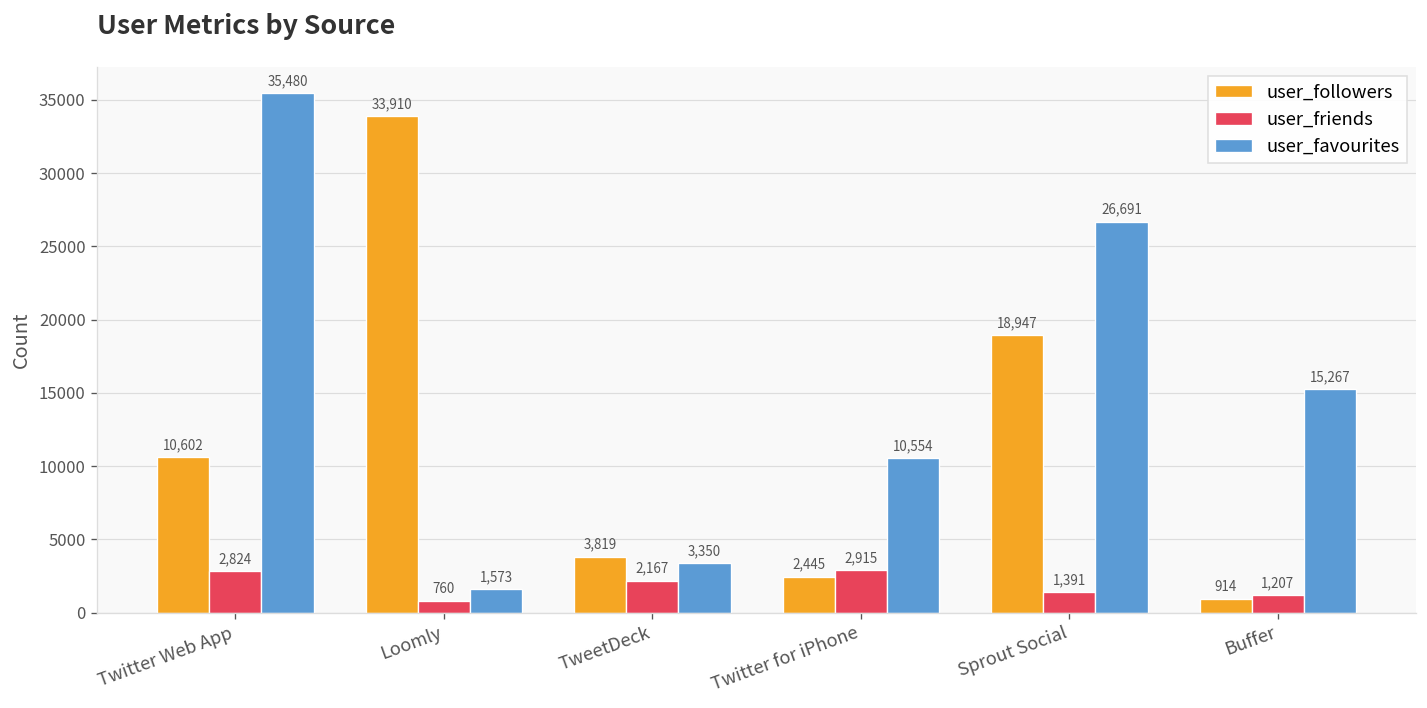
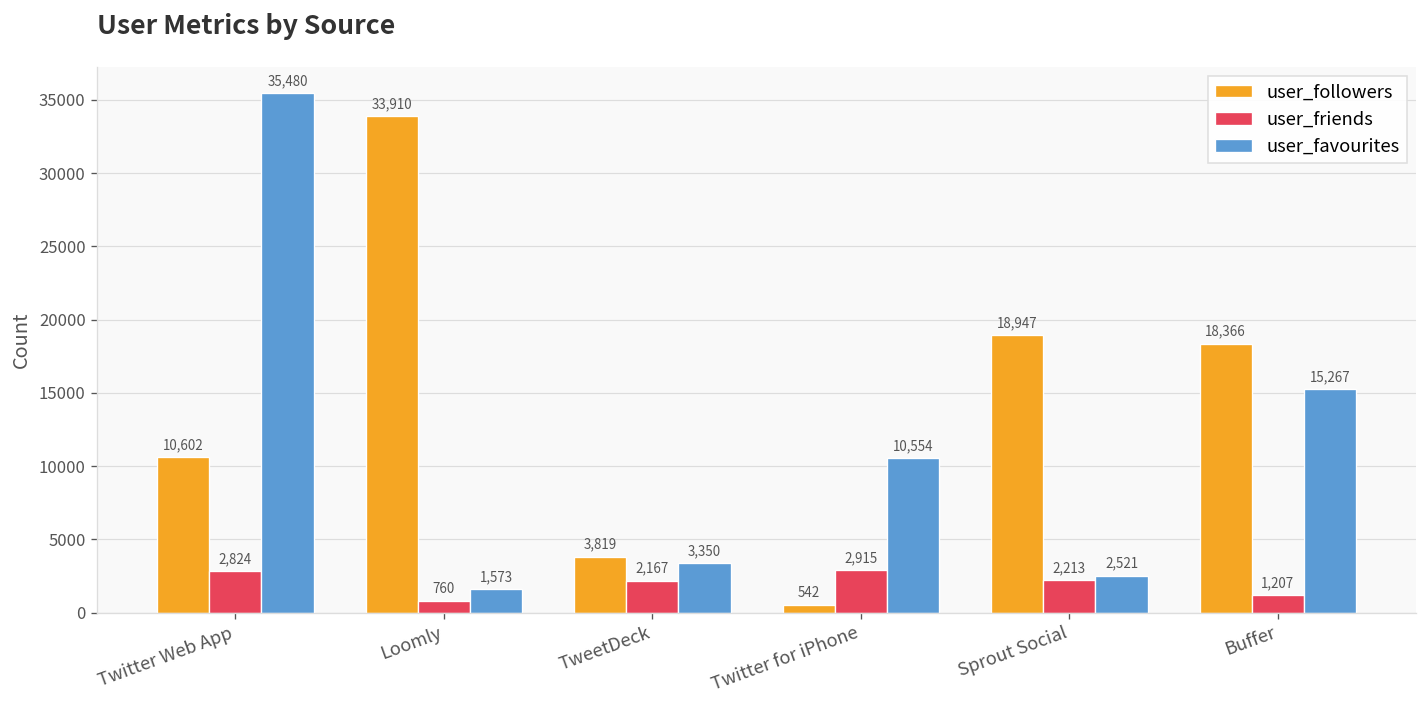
user_followers, Twitter for iPhone: 2,445 -> 542
user_friends, Sprout Social: 1,391 -> 2,213
user_favourites, Sprout Social: 26,691 -> 2,521
user_followers, Buffer: 914 -> 18,366
